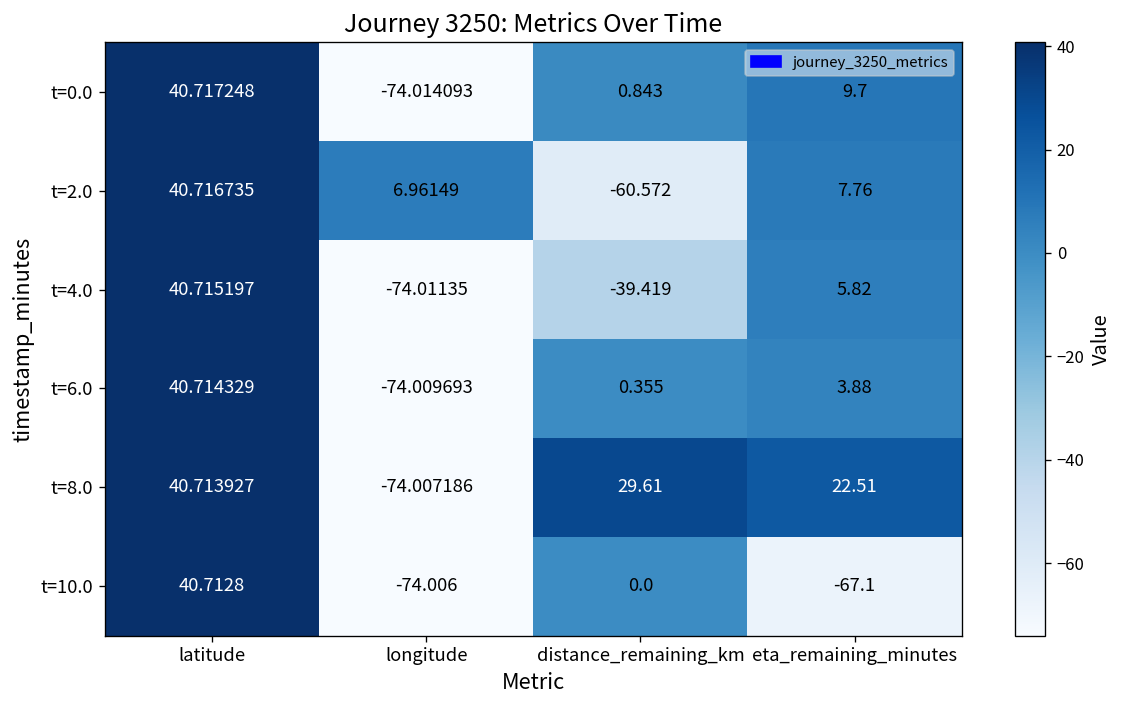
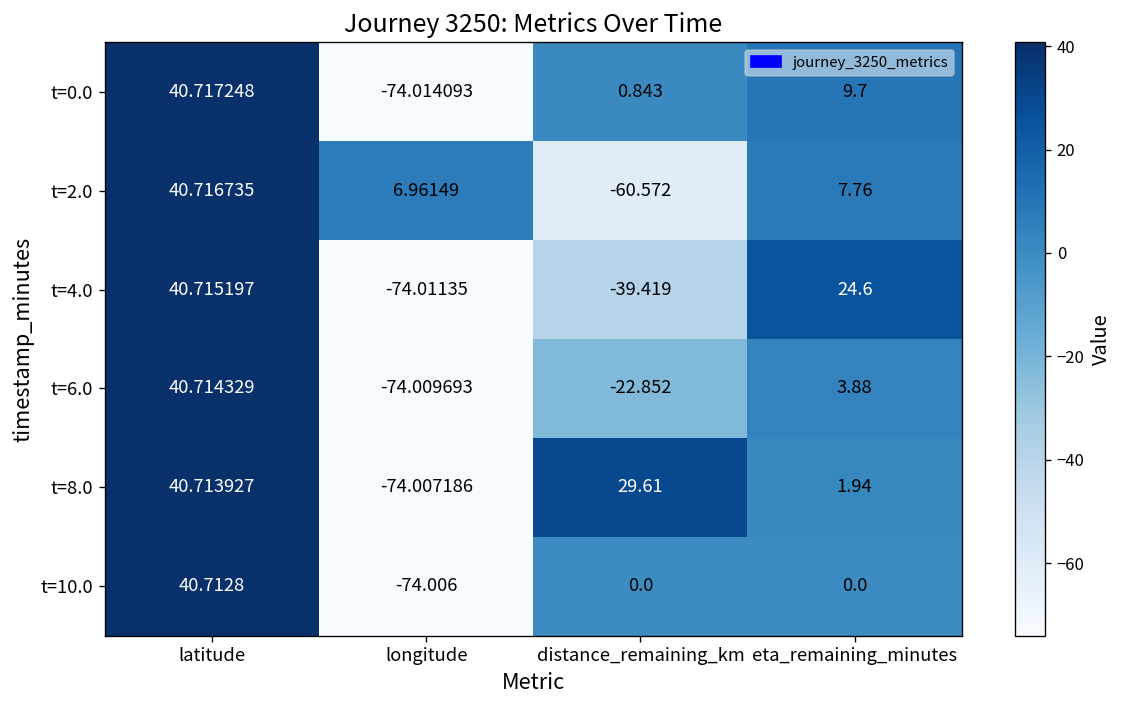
t=4.0, eta_remaining_minutes: 5.82 -> 24.6
t=6.0, distance_remaining_km: 0.355 -> -22.852
t=8.0, eta_remaining_minutes: 22.51 -> 1.94
t=10.0, eta_remaining_minutes: -67.1 -> 0.0
